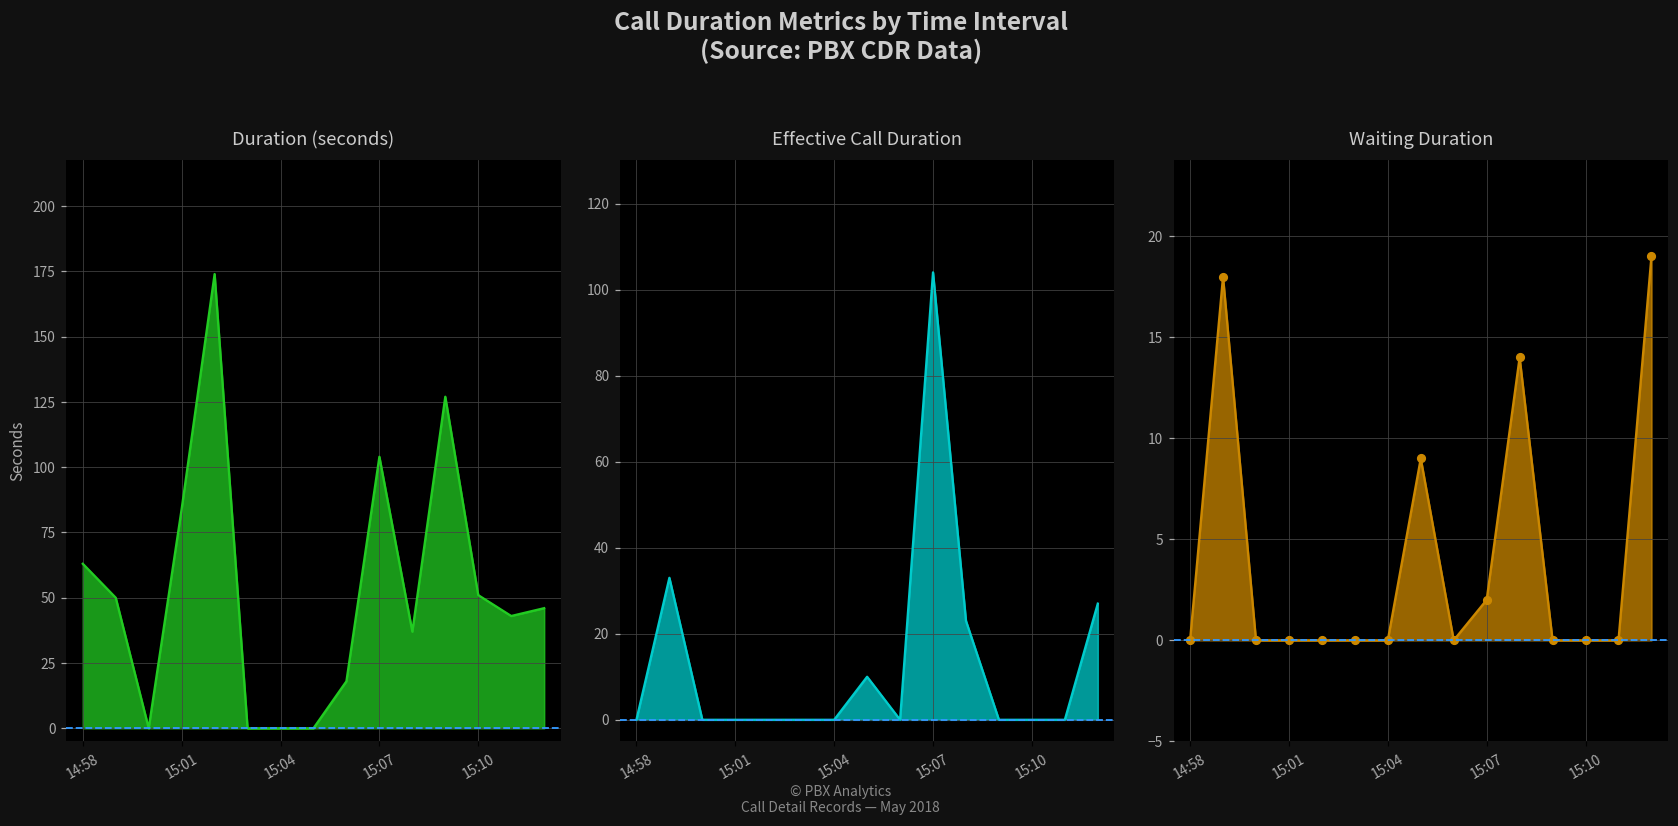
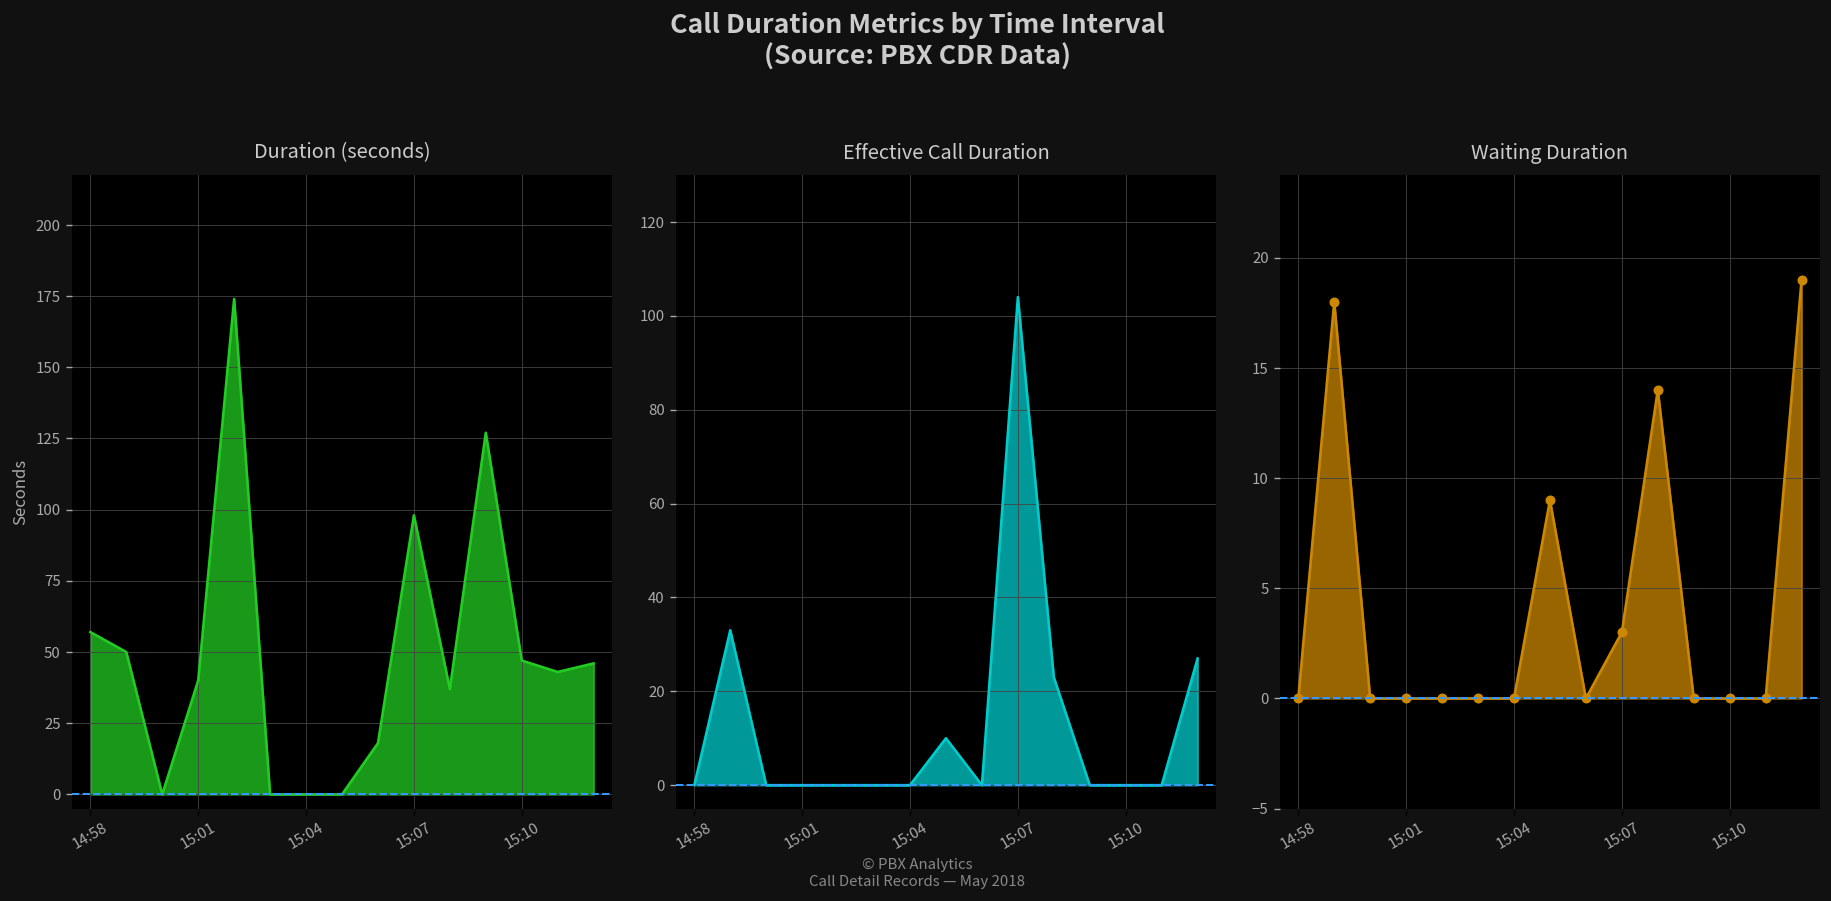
Duration (seconds), 14:58: 63 -> 57
Duration (seconds), 15:01: 84 -> 40
Duration (seconds), 15:07: 104 -> 98
Duration (seconds), 15:10: 51 -> 47
Waiting Duration, 15:07: 2 -> 3
